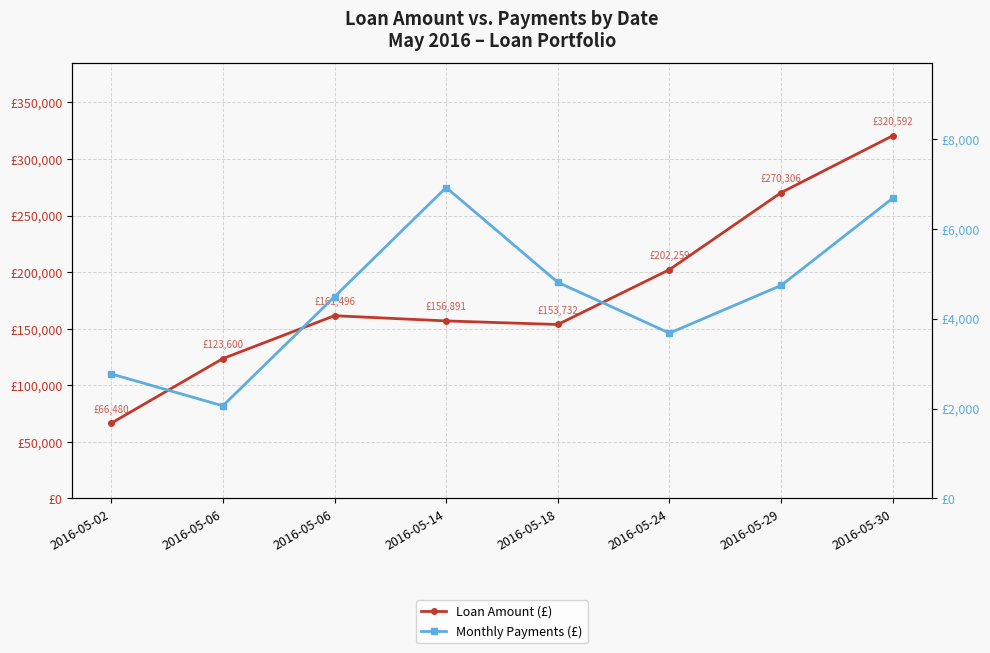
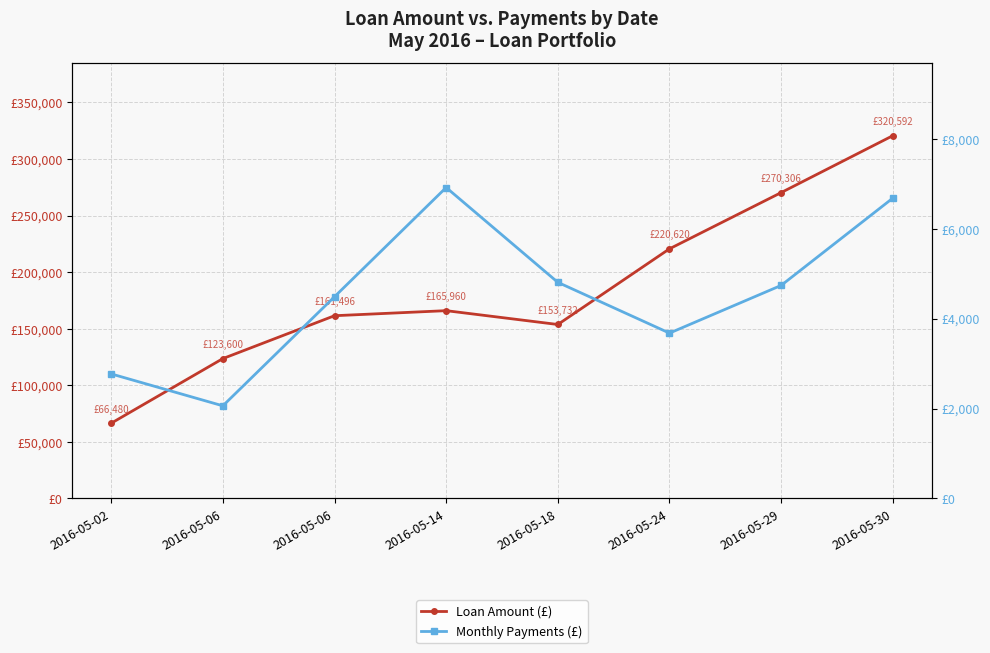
Loan Amount (£), 2016-05-14: £156,891 -> £165,960
Loan Amount (£), 2016-05-24: £202,259 -> £220,620
